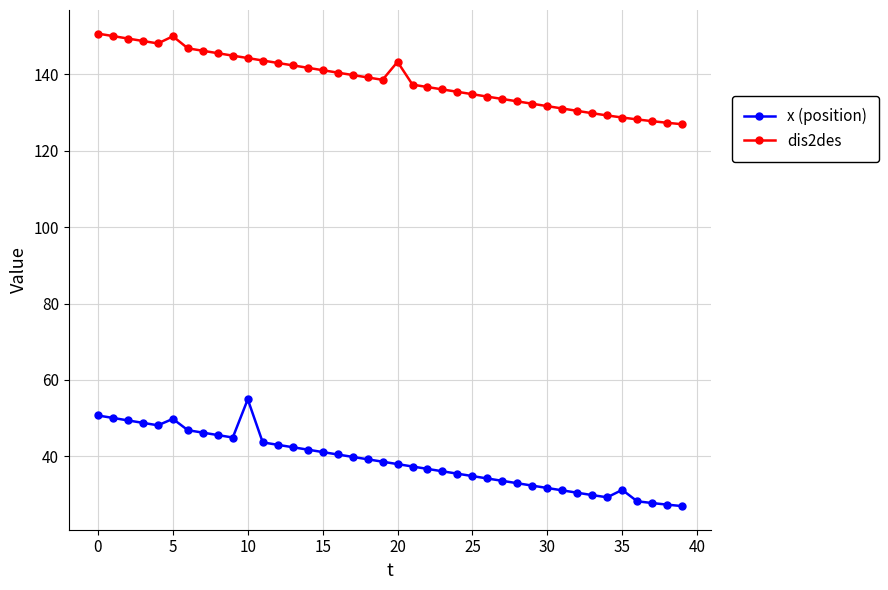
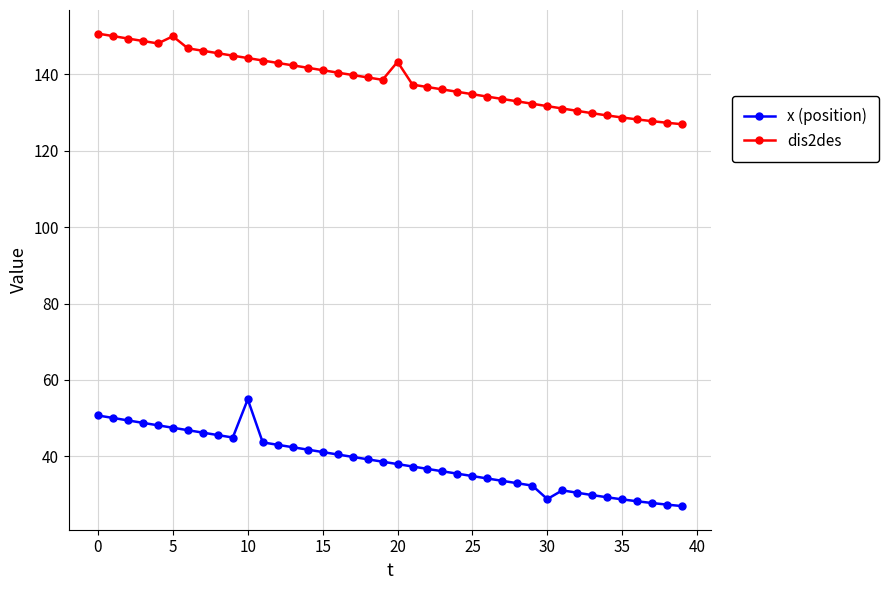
x (position), 5: 50 -> 47
x (position), 30: 32 -> 29
x (position), 35: 31 -> 29
